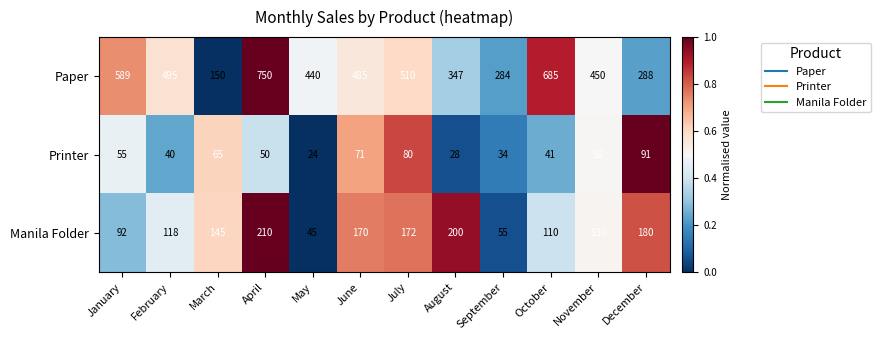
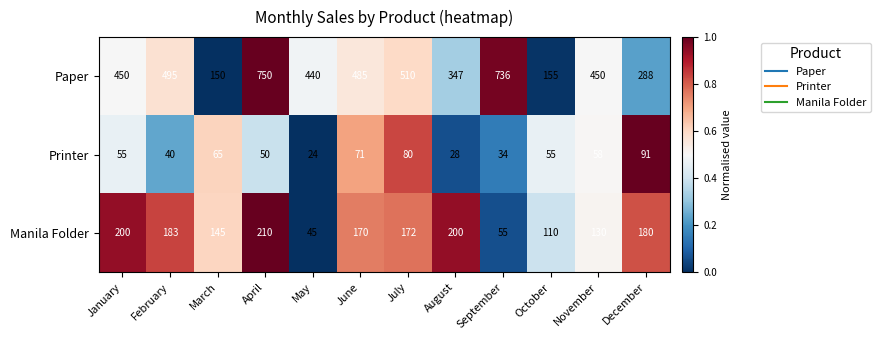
Paper, January: 589 -> 450
Paper, September: 284 -> 736
Paper, October: 685 -> 155
Printer, October: 41 -> 55
Manila Folder, January: 92 -> 200
Manila Folder, February: 118 -> 183
